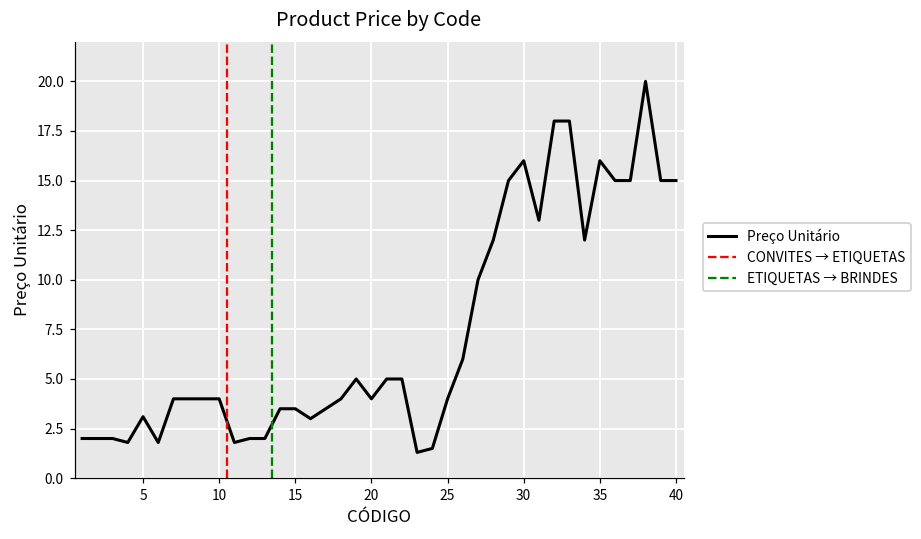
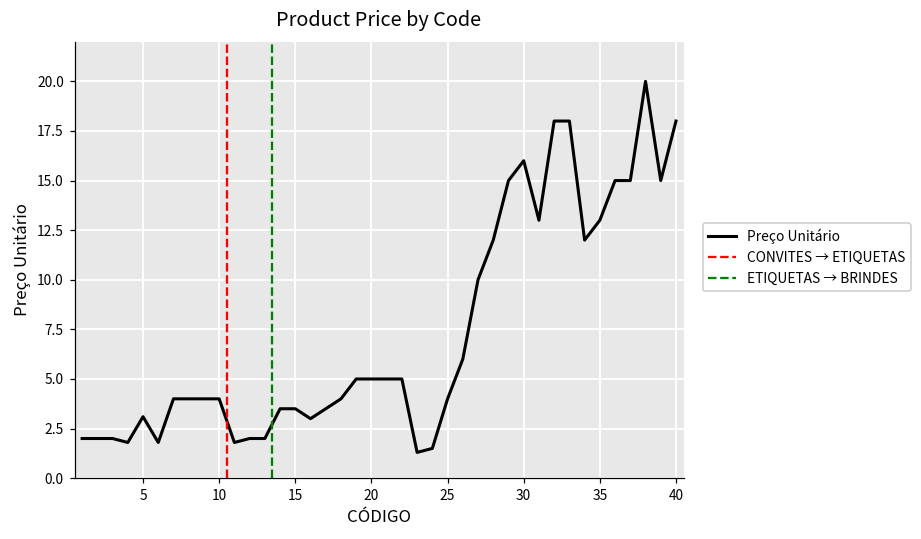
20: 4 -> 5
35: 16 -> 13
40: 15 -> 18
